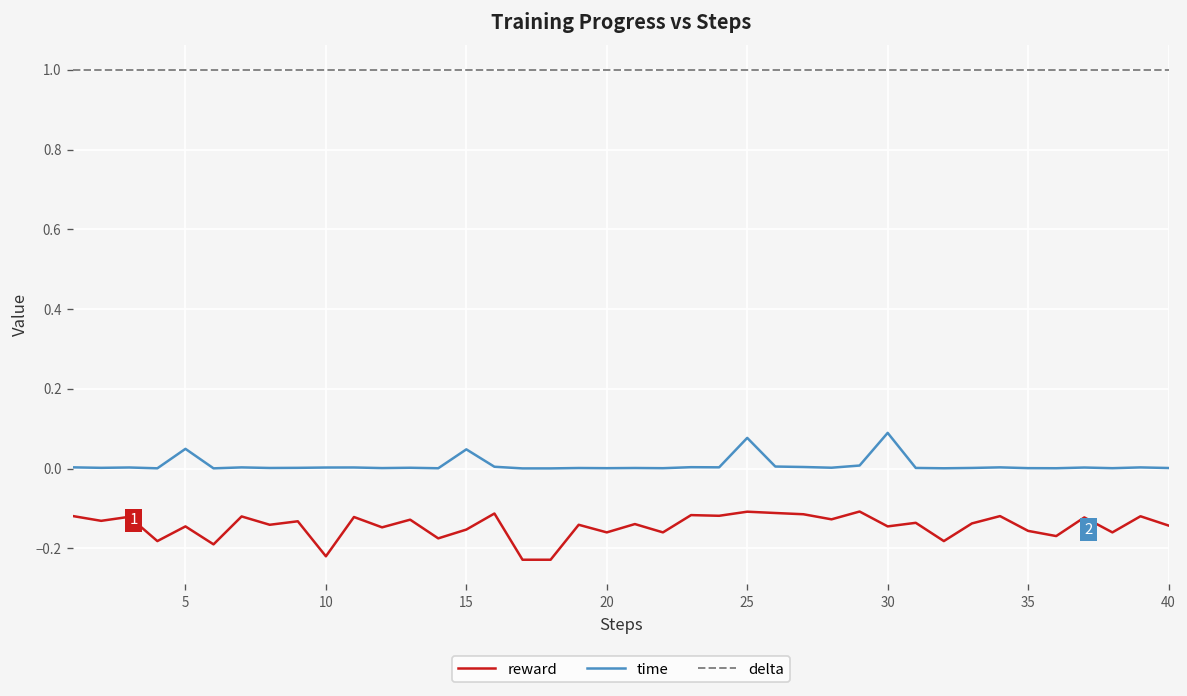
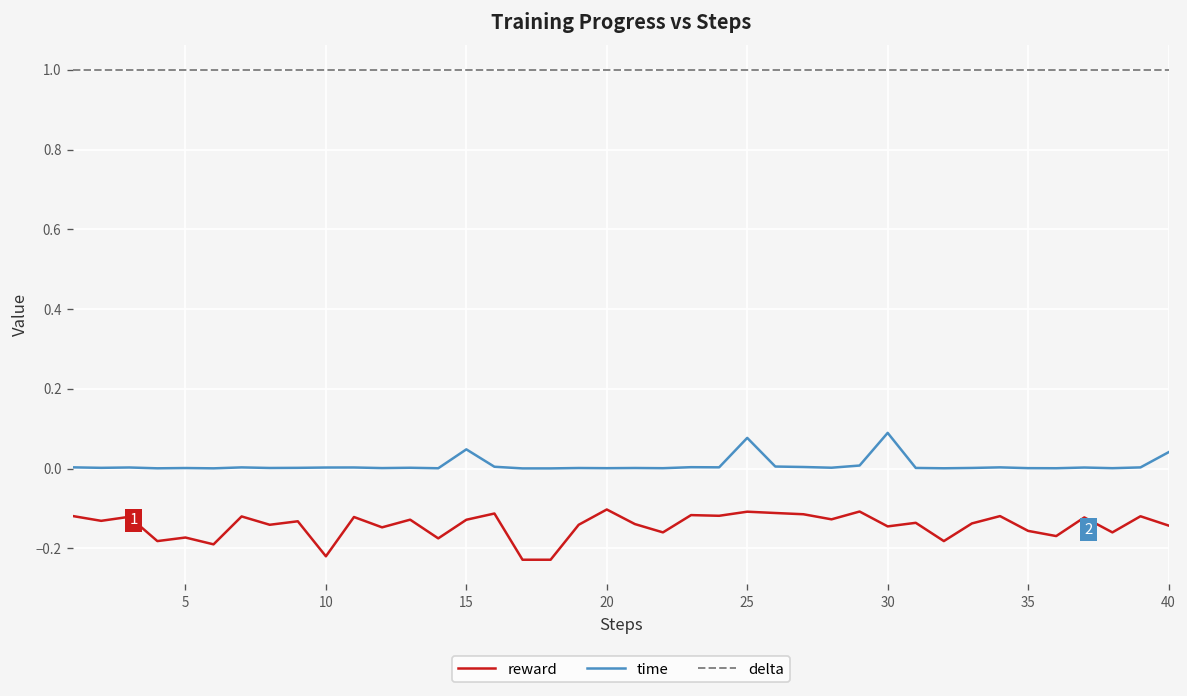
reward, 5: -0.15 -> -0.17
time, 5: 0.05 -> 0.00
reward, 15: -0.15 -> -0.13
reward, 20: -0.16 -> -0.10
time, 40: 0.00 -> 0.04
